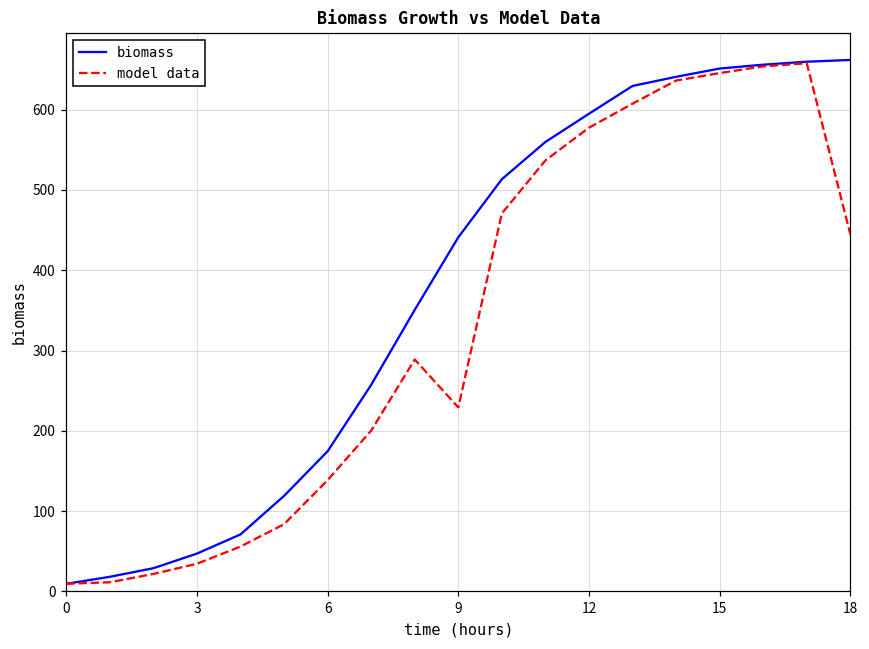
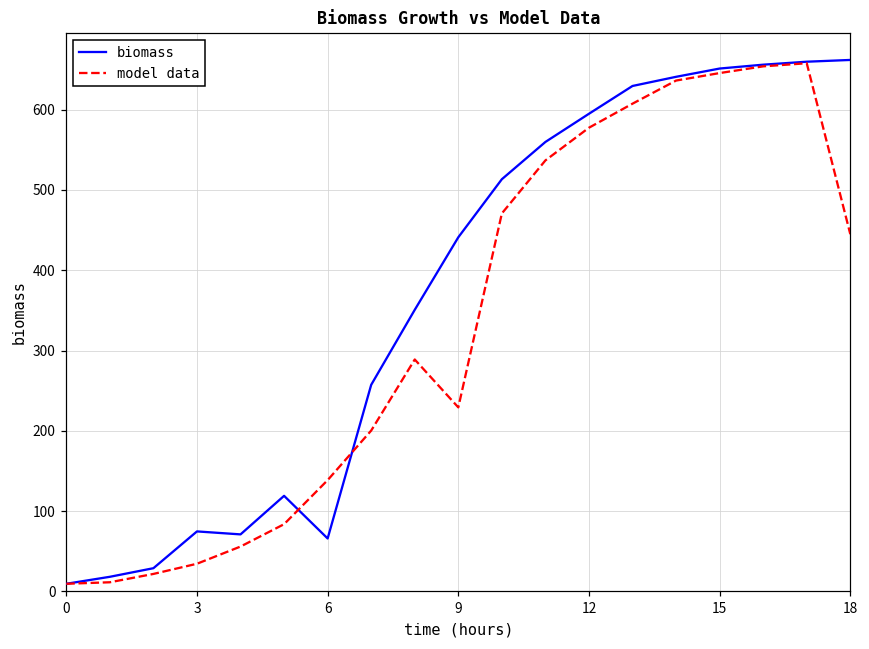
biomass, 3: 50 -> 70
biomass, 6: 170 -> 70
